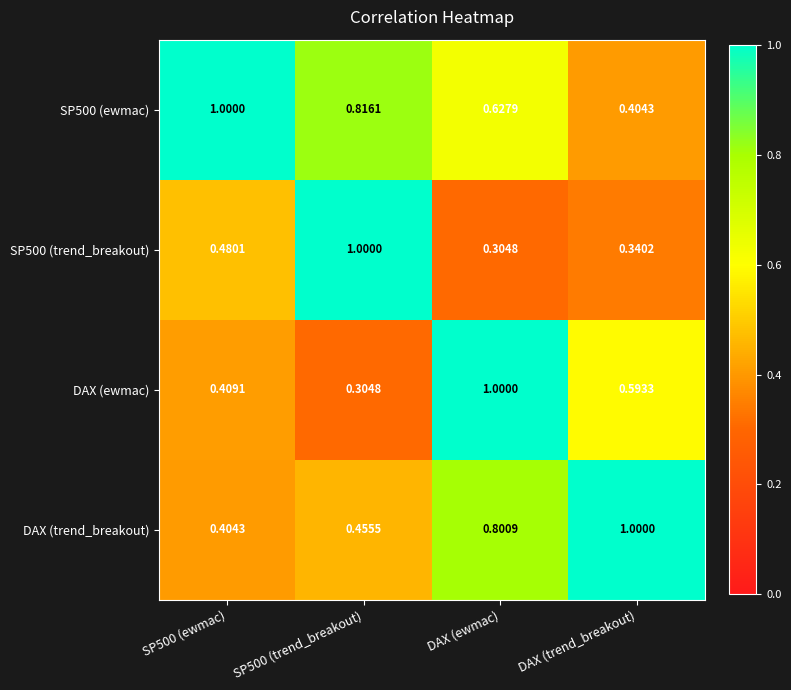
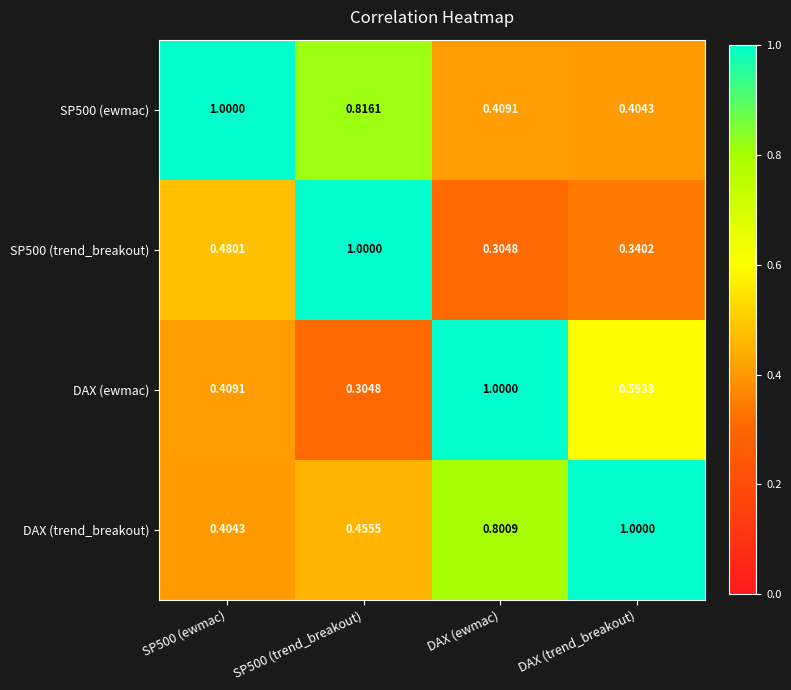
SP500 (ewmac), DAX (ewmac): 0.6279 -> 0.4091
